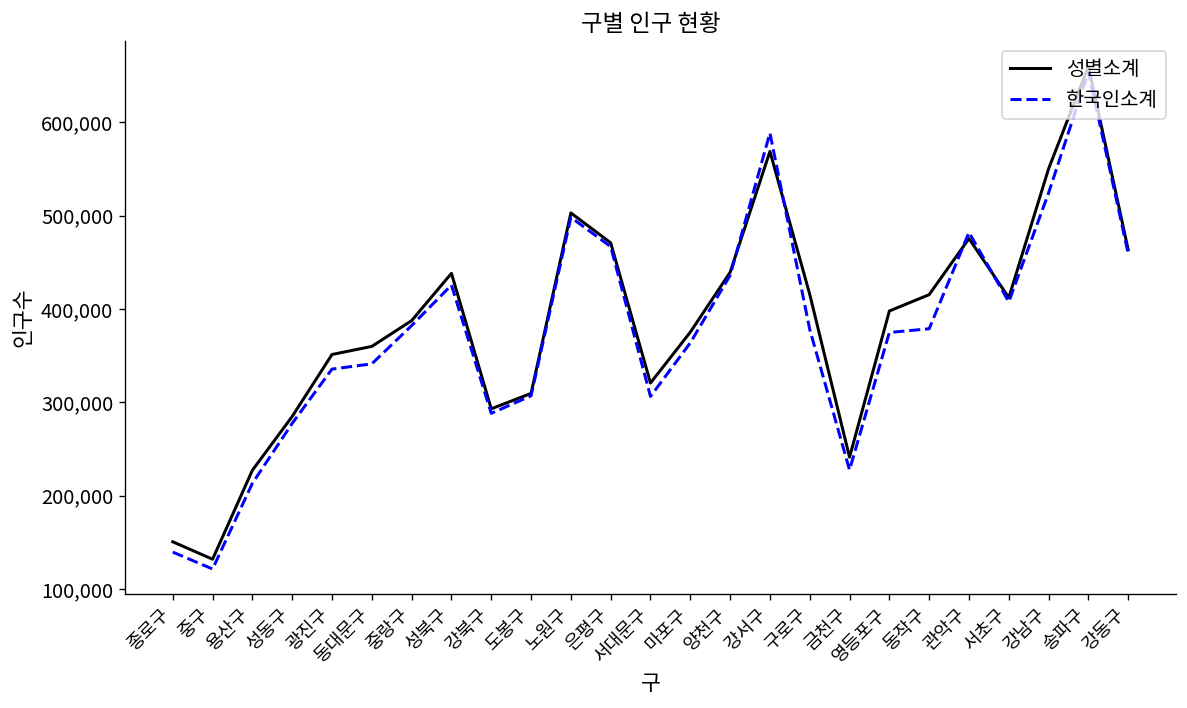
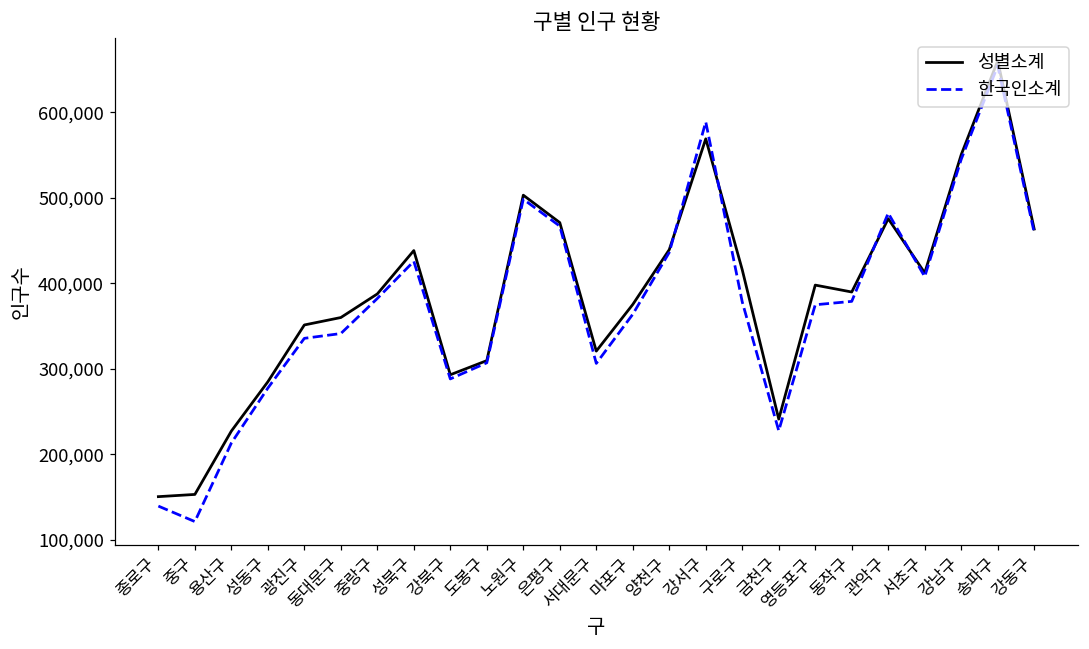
성별소계, 중구: 130,000 -> 150,000
성별소계, 동작구: 420,000 -> 390,000
한국인소계, 강남구: 520,000 -> 540,000
